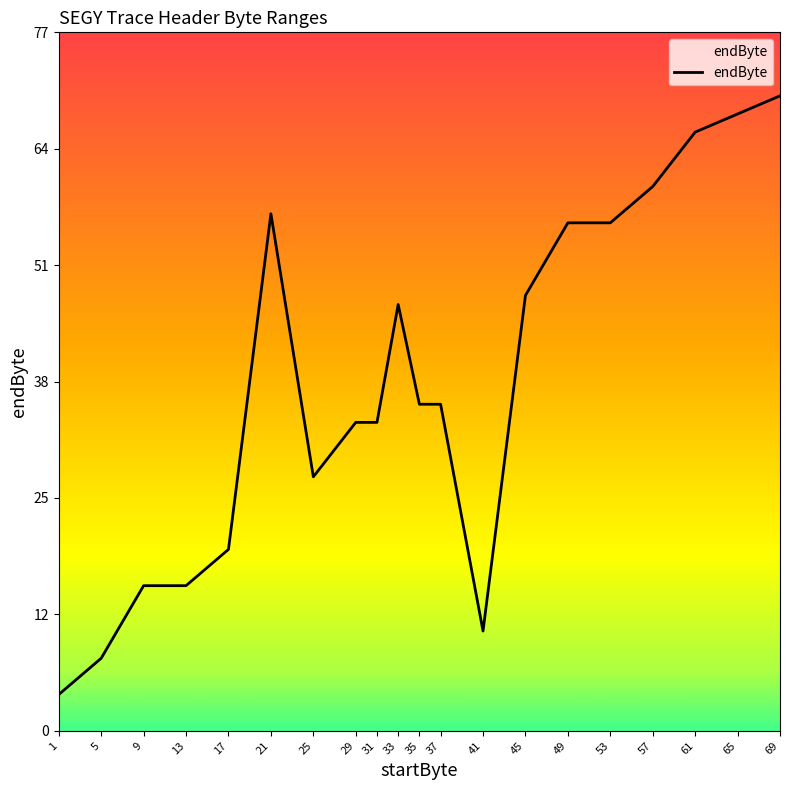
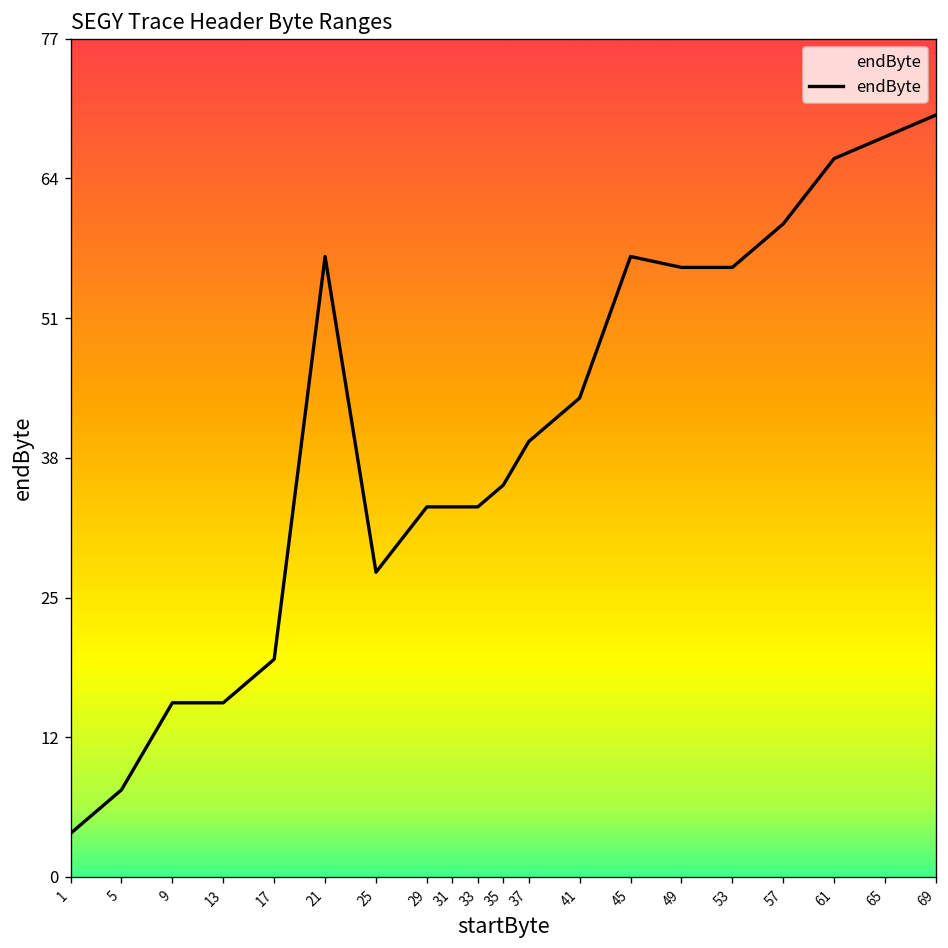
33: 47 -> 34
37: 36 -> 40
41: 11 -> 44
45: 48 -> 57
